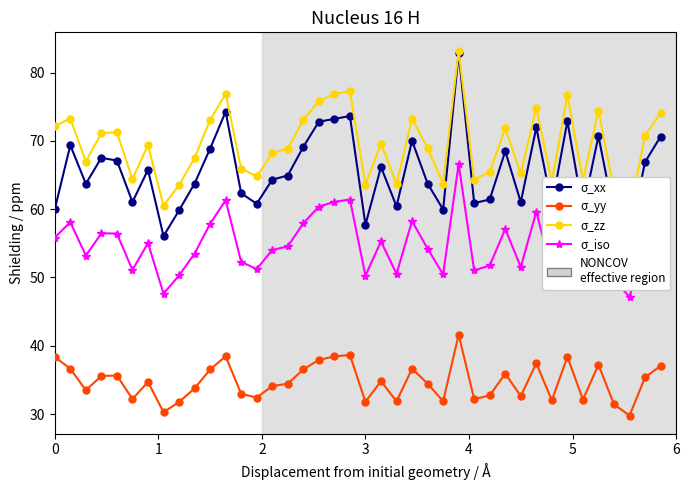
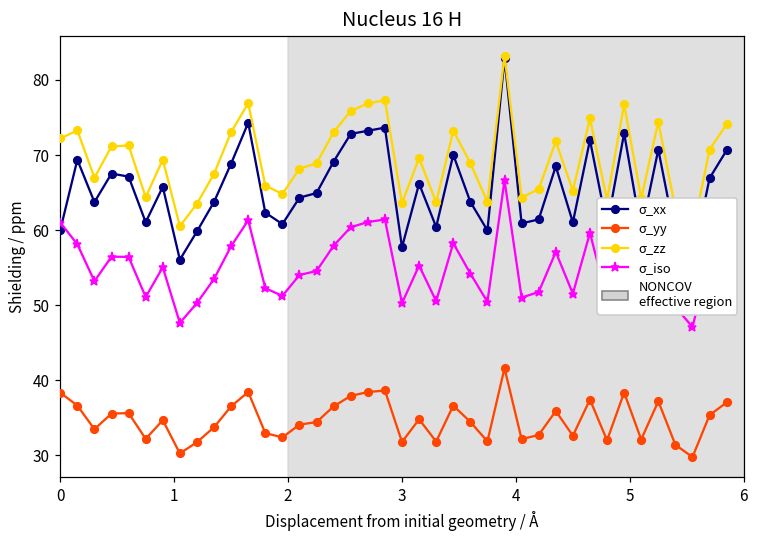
σ_iso, 0: 56 -> 61
